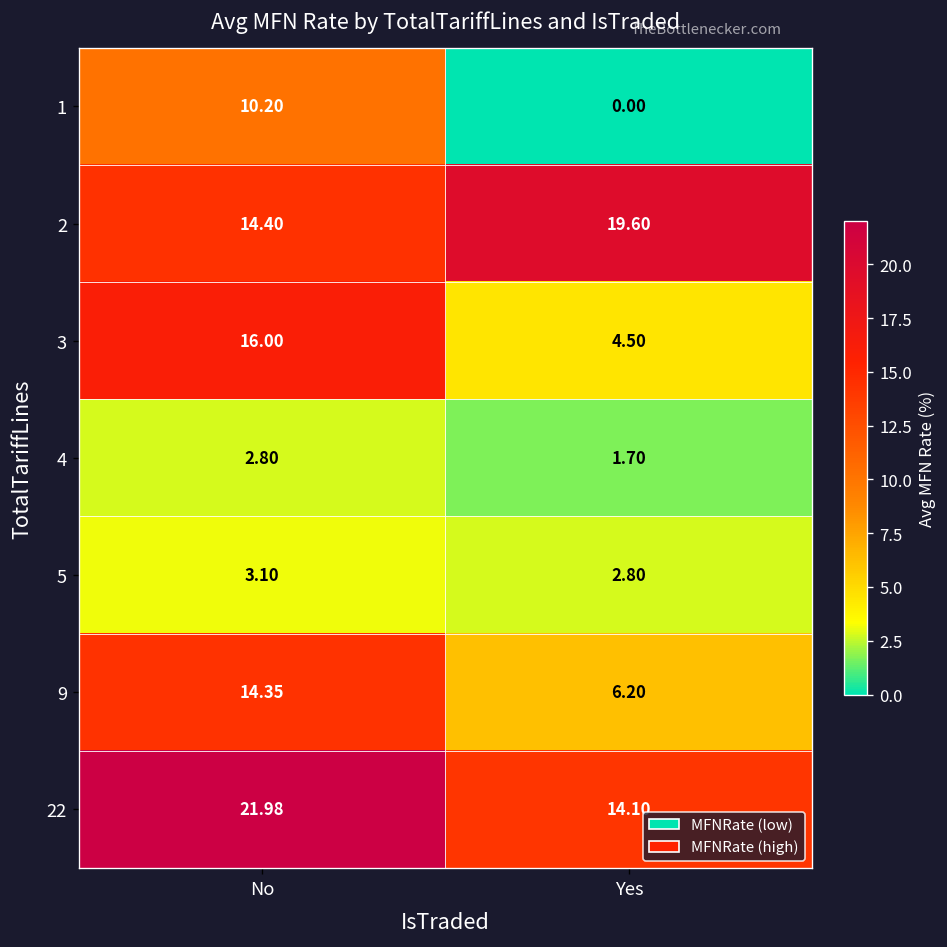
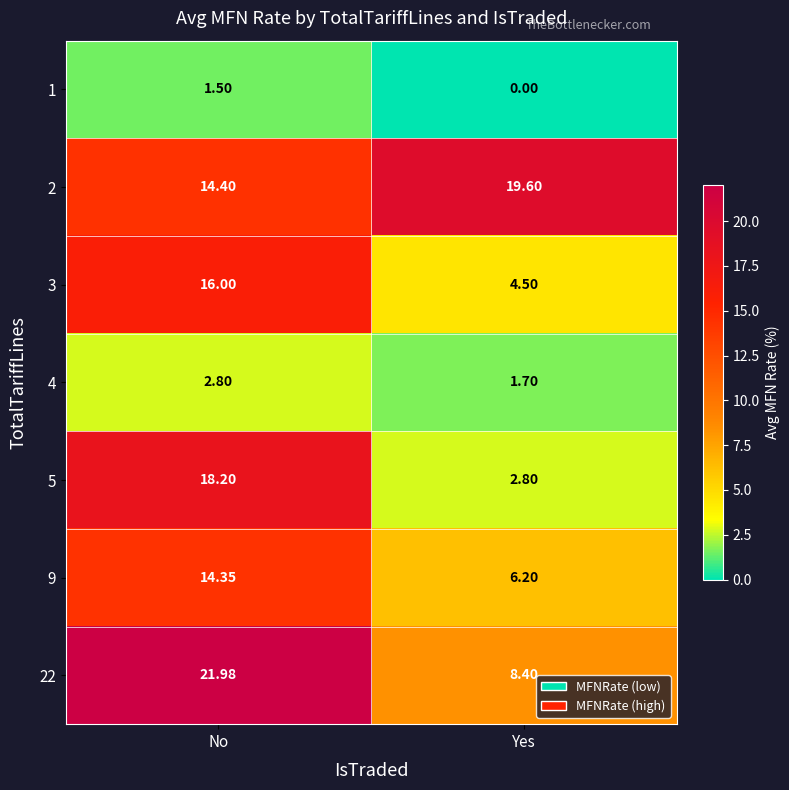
1, No: 10.20 -> 1.50
5, No: 3.10 -> 18.20
22, Yes: 14.10 -> 8.40
